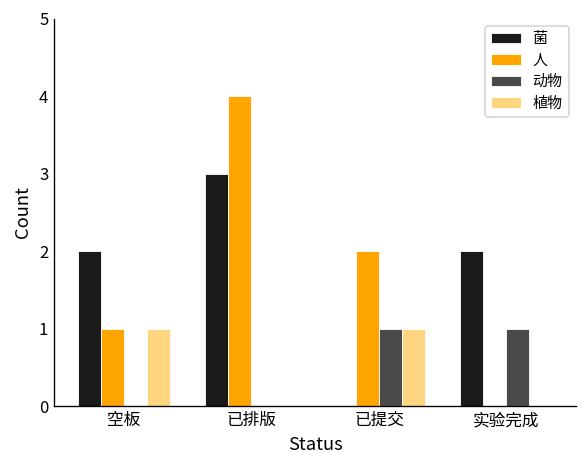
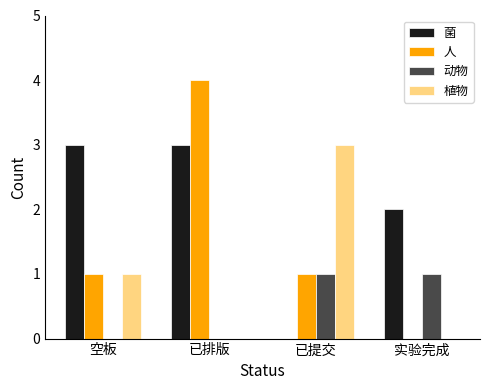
菌, 空板: 2 -> 3
人, 已提交: 2 -> 1
植物, 已提交: 1 -> 3
